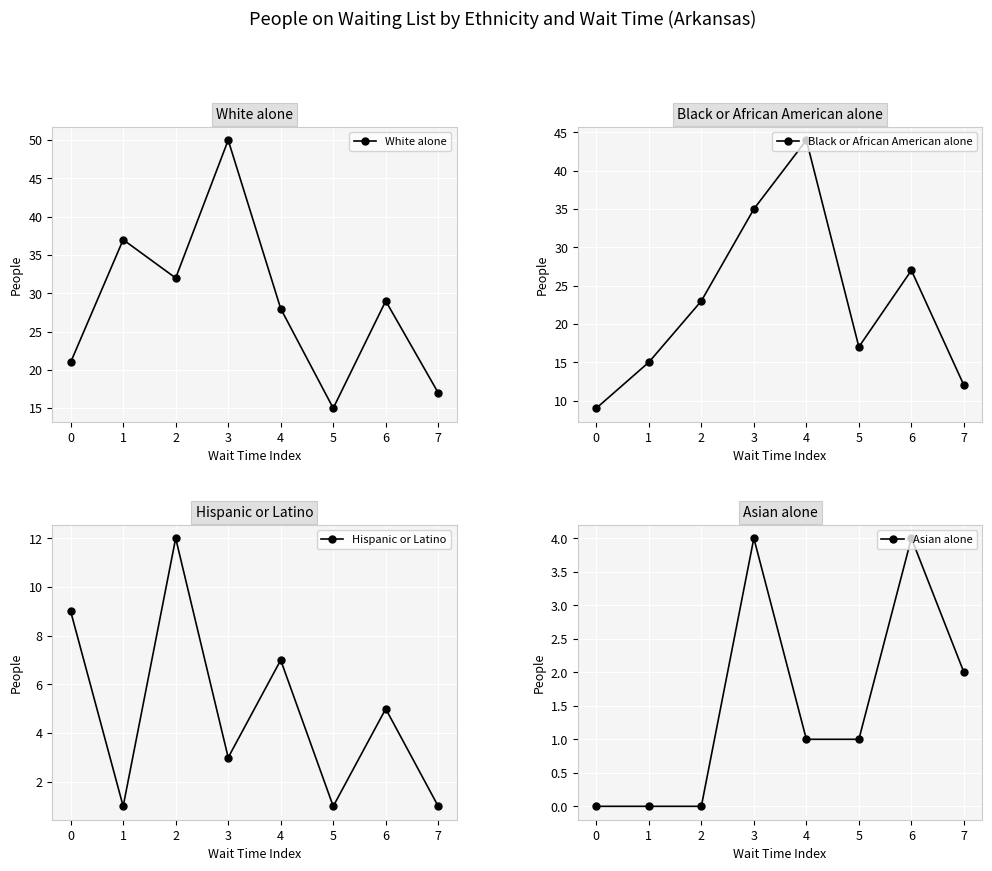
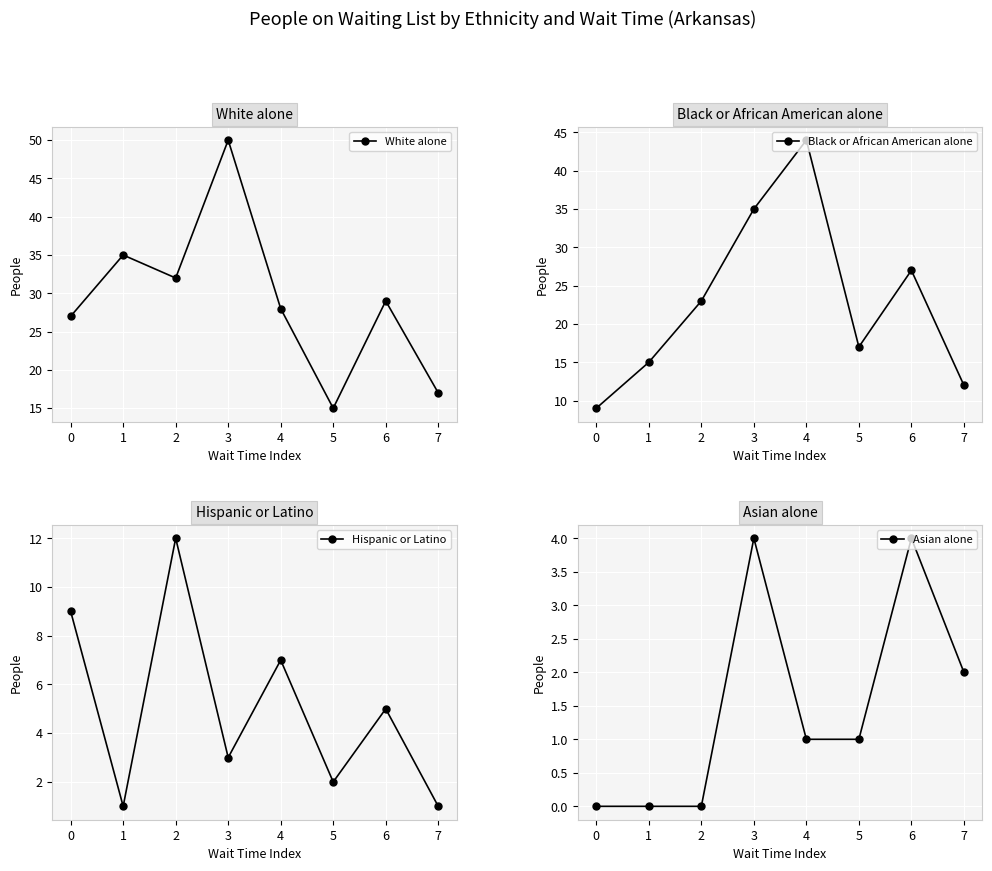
White alone, 0: 21 -> 27
White alone, 1: 37 -> 35
Hispanic or Latino, 5: 1 -> 2
